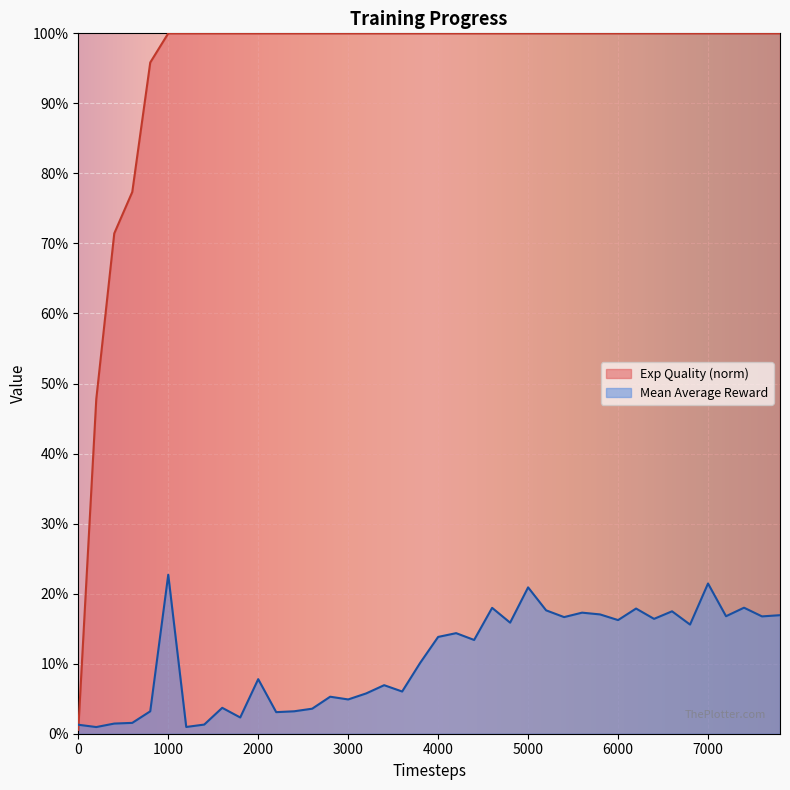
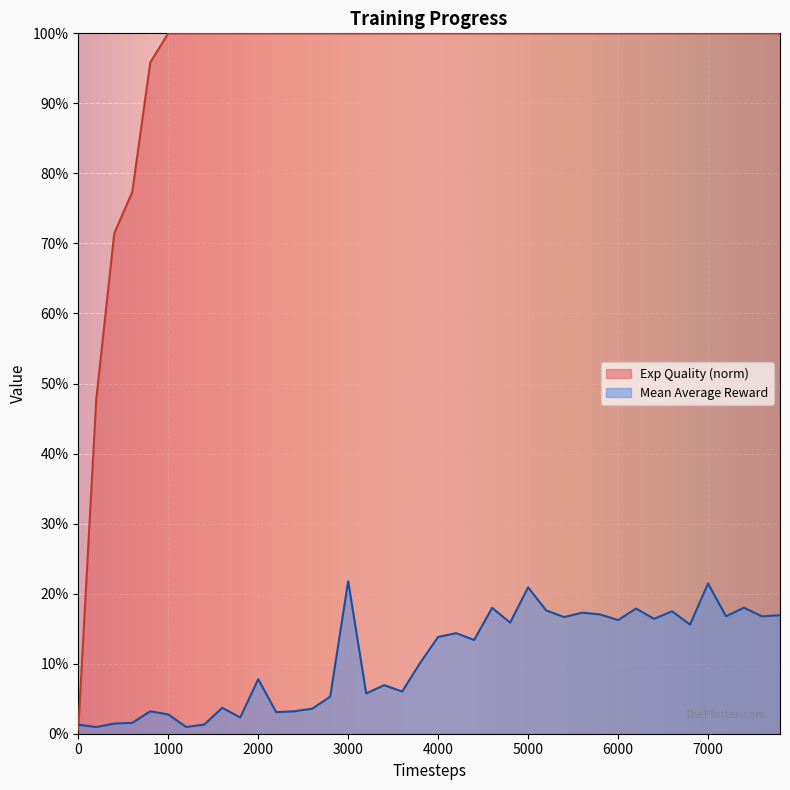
Mean Average Reward, 1000: 23% -> 3%
Mean Average Reward, 3000: 5% -> 22%
